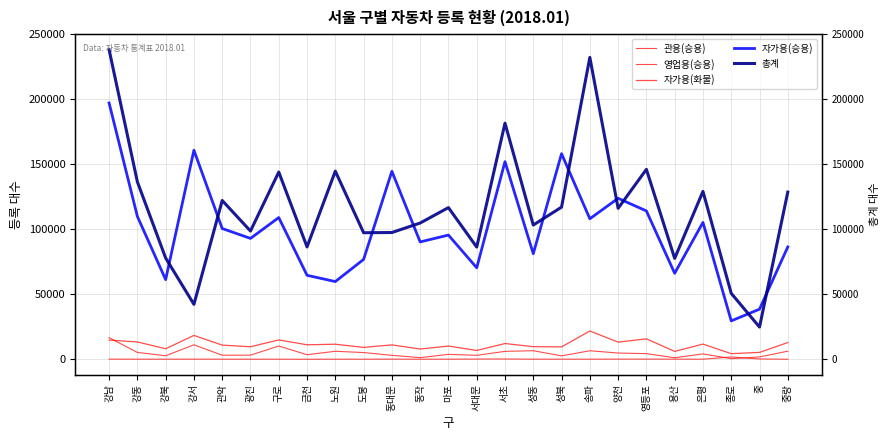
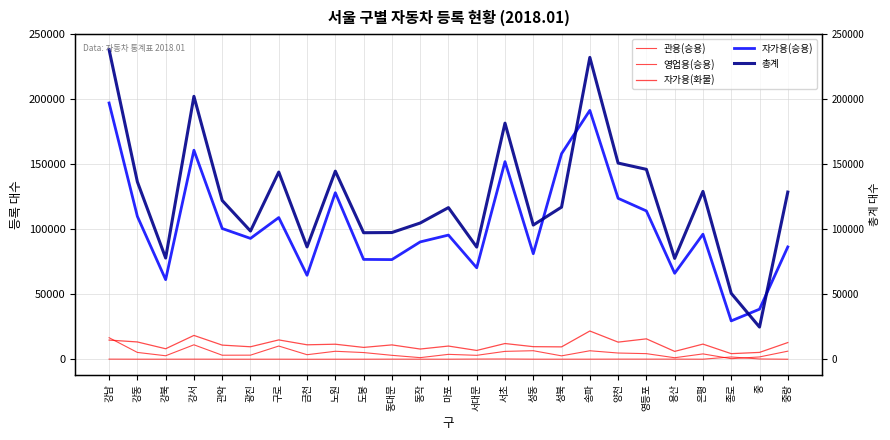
총계, 강서: 42000 -> 202000
자가용(승용), 노원: 60000 -> 128000
자가용(승용), 동대문: 145000 -> 77000
자가용(승용), 송파: 108000 -> 191000
총계, 양천: 116000 -> 151000
자가용(승용), 은평: 105000 -> 96000
